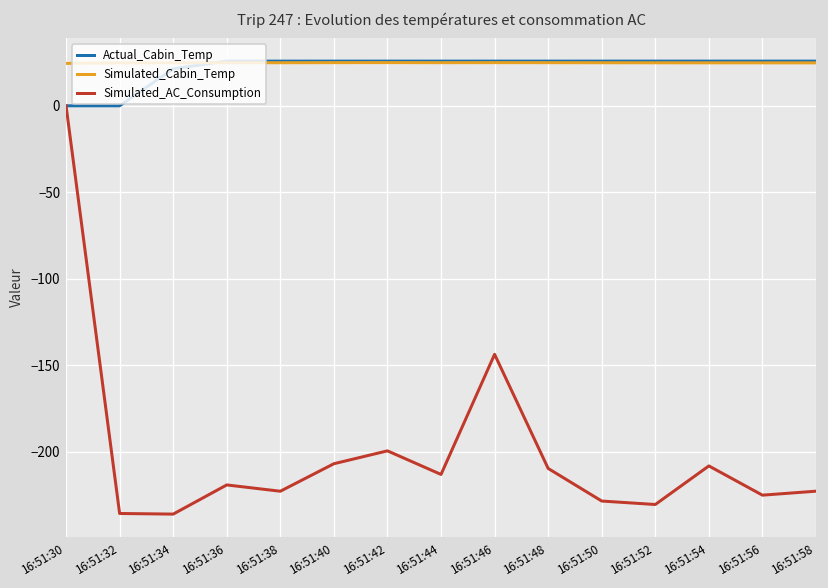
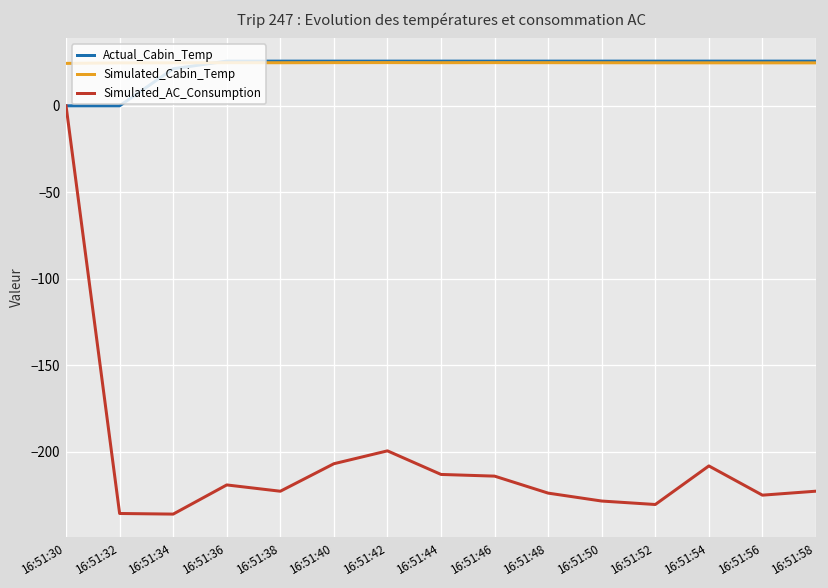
Simulated_AC_Consumption, 16:51:46: -144 -> -214
Simulated_AC_Consumption, 16:51:48: -210 -> -224
